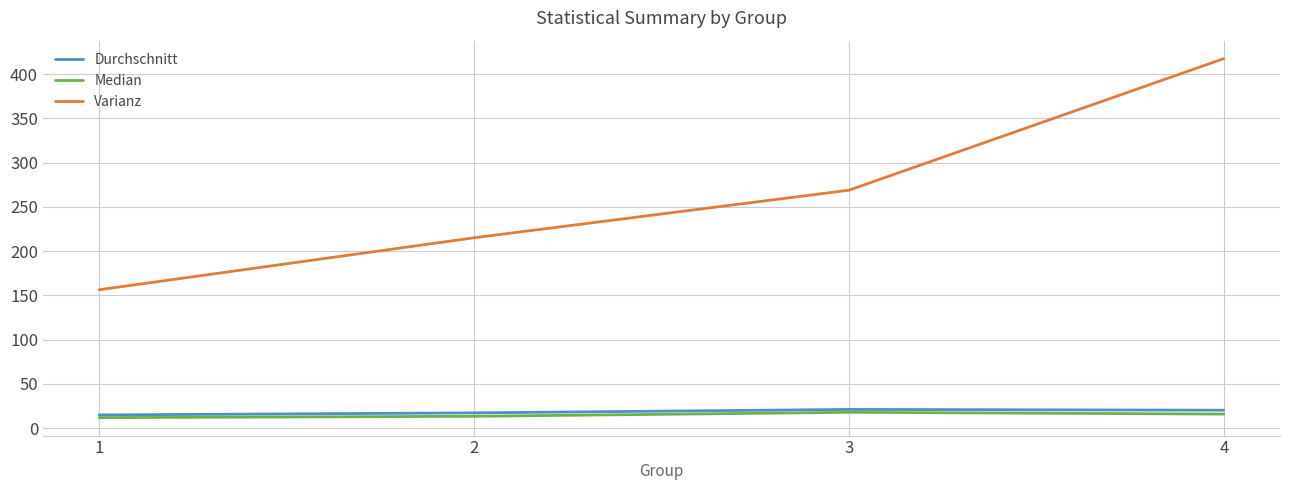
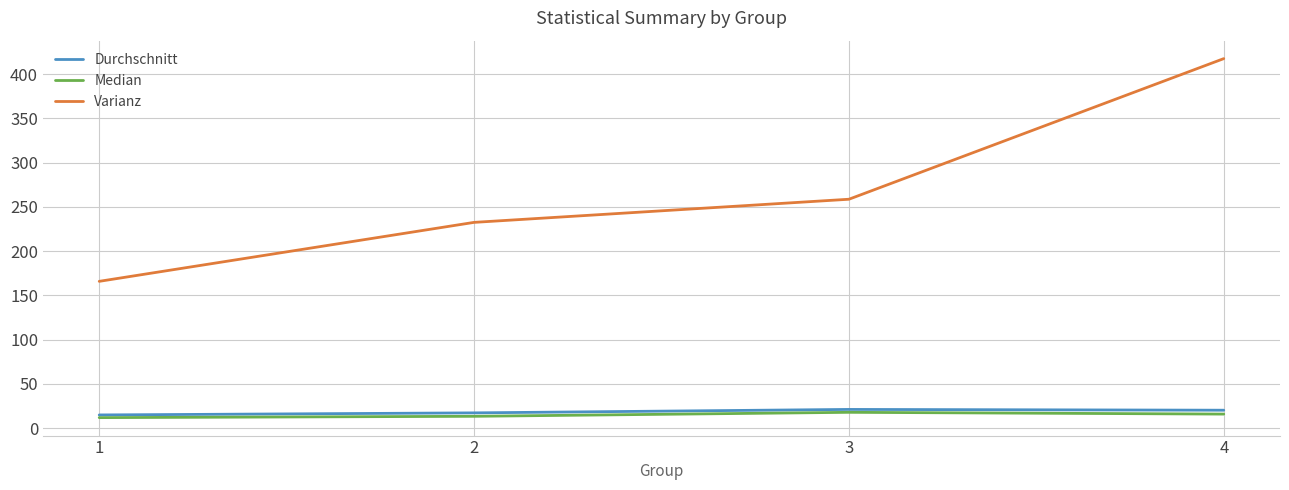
Varianz, 1: 160 -> 170
Varianz, 2: 220 -> 230
Varianz, 3: 270 -> 260
